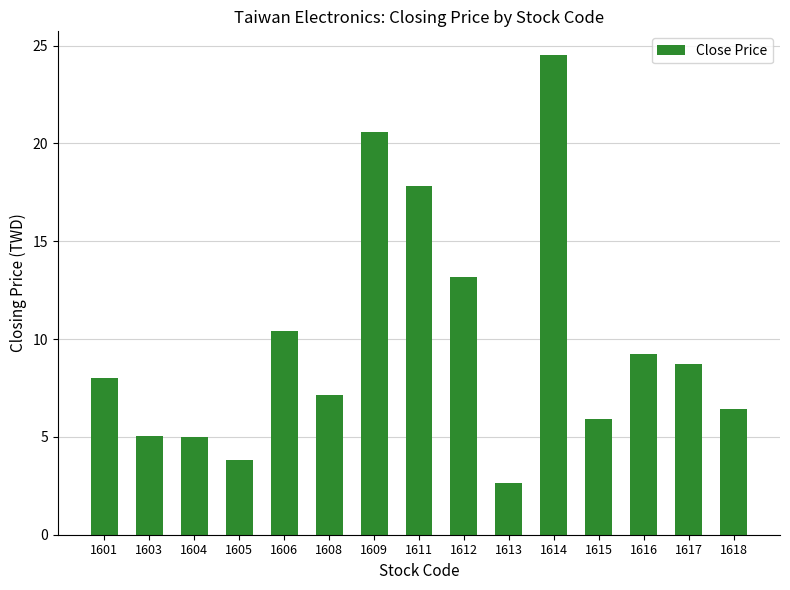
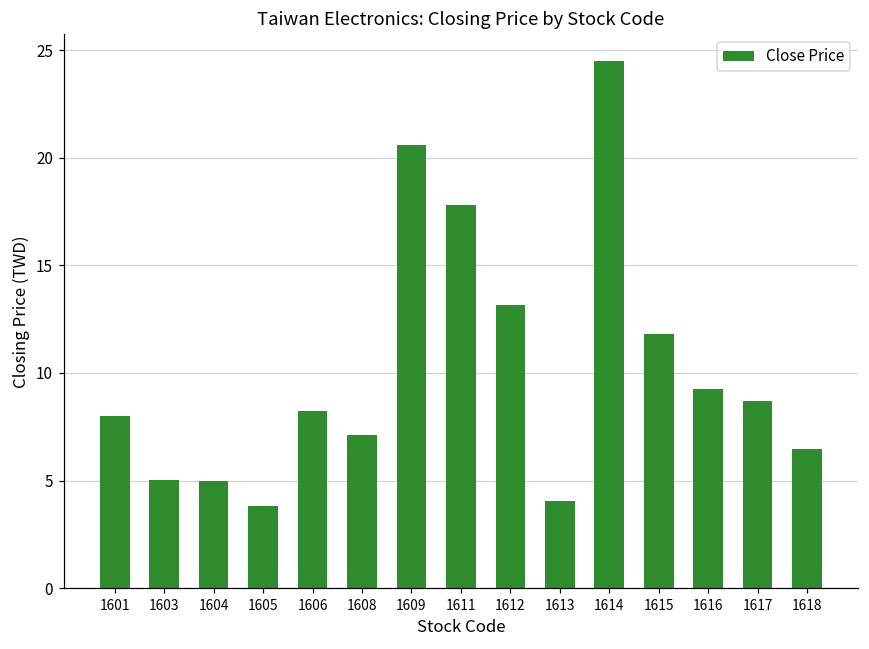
1606: 10.4 -> 8.2
1613: 2.7 -> 4.1
1615: 5.9 -> 11.8
